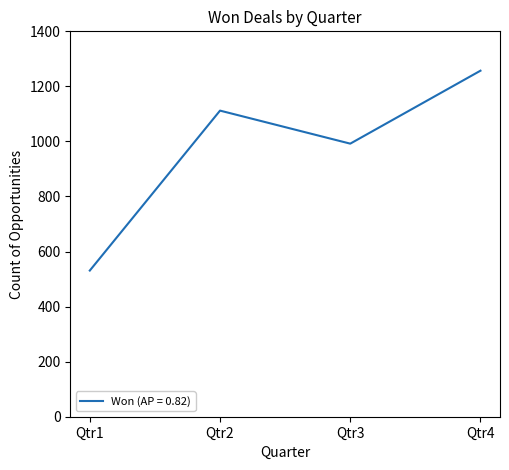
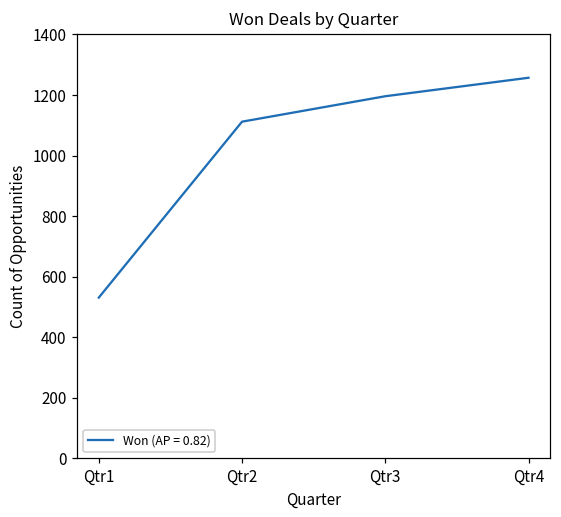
Qtr3: 990 -> 1200
